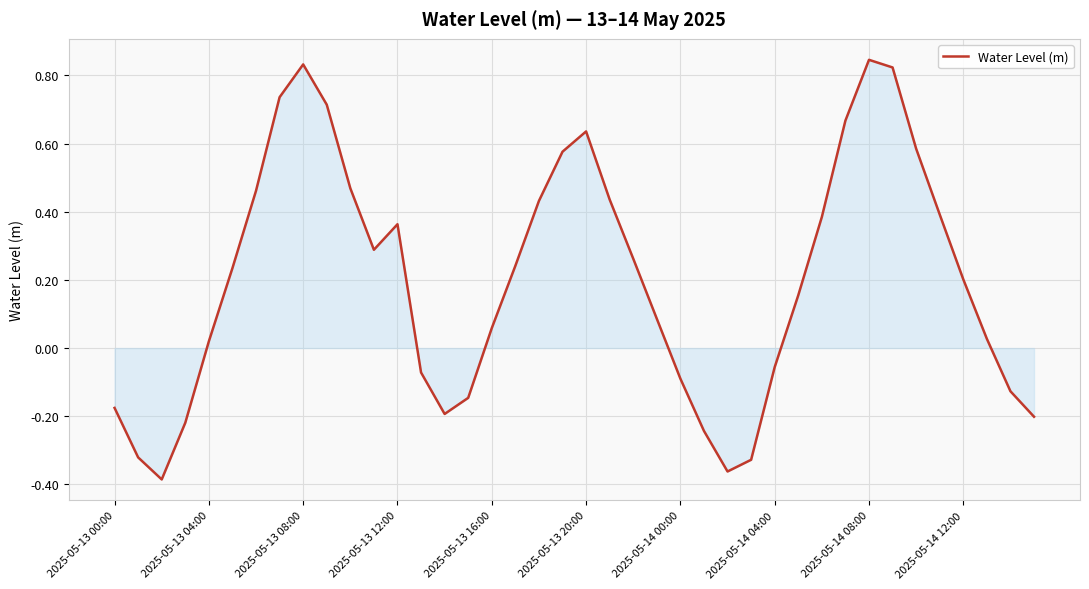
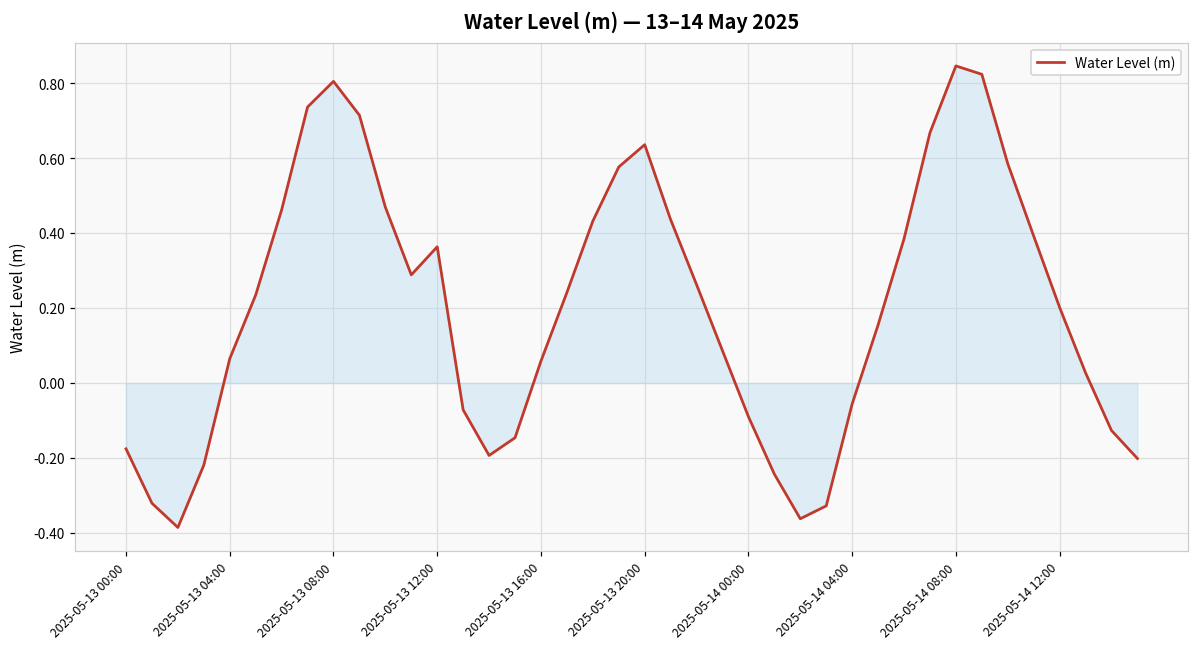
Water Level (m), 2025-05-13 04:00: 0.02 -> 0.06
Water Level (m), 2025-05-13 08:00: 0.83 -> 0.80
